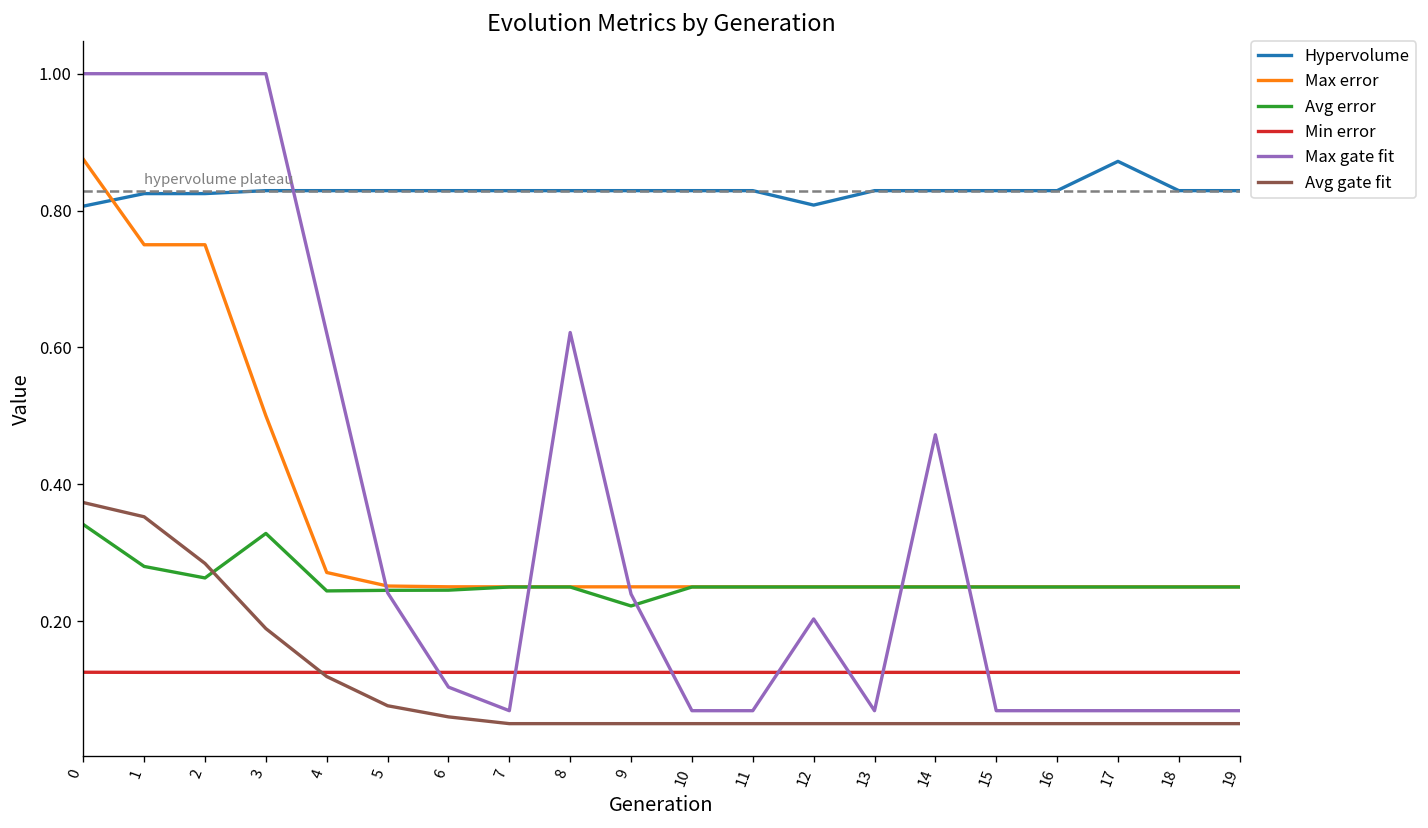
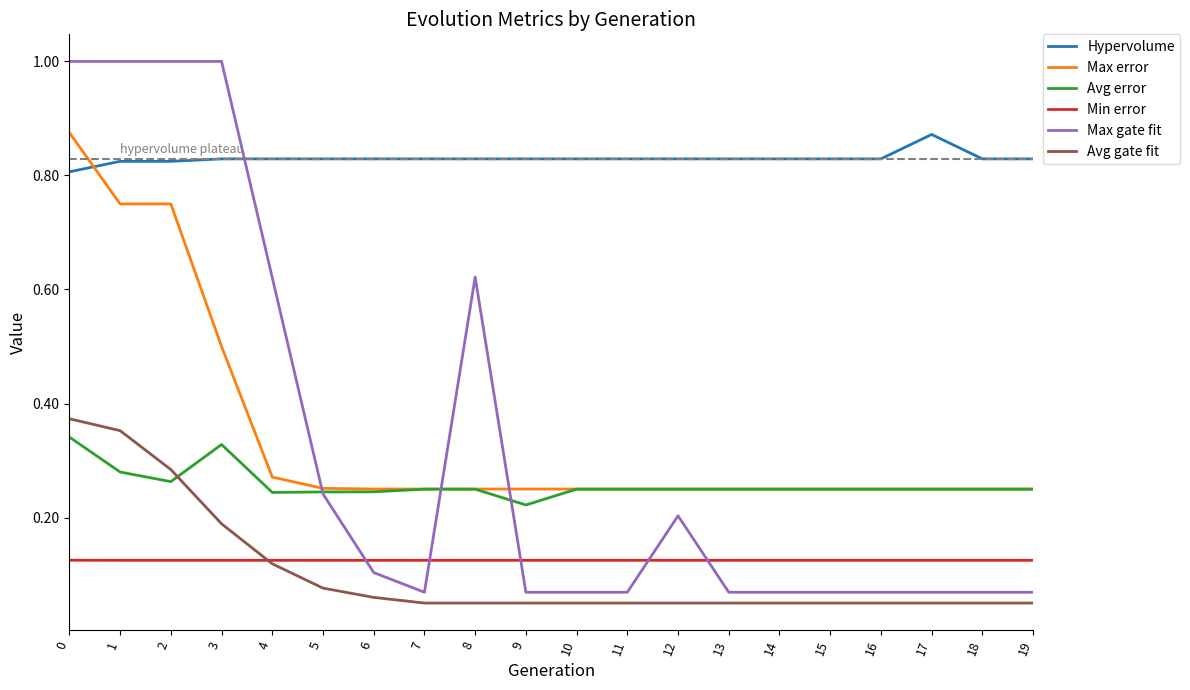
Max gate fit, 9: 0.24 -> 0.07
Hypervolume, 12: 0.81 -> 0.83
Max gate fit, 14: 0.47 -> 0.07
